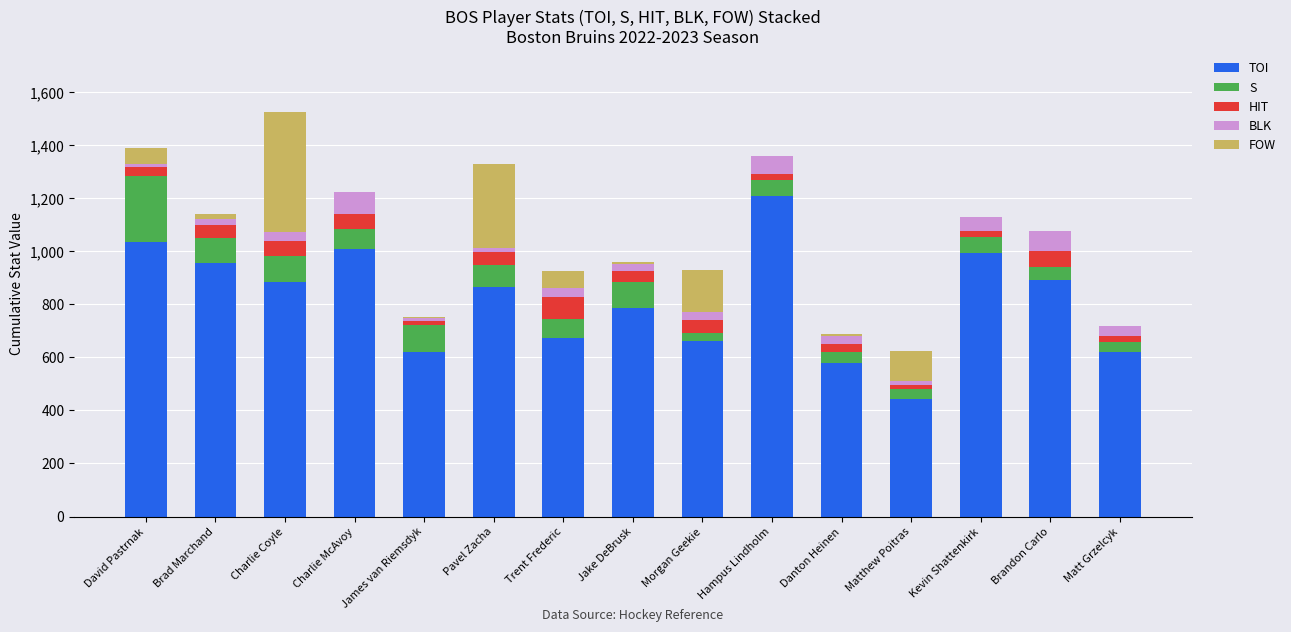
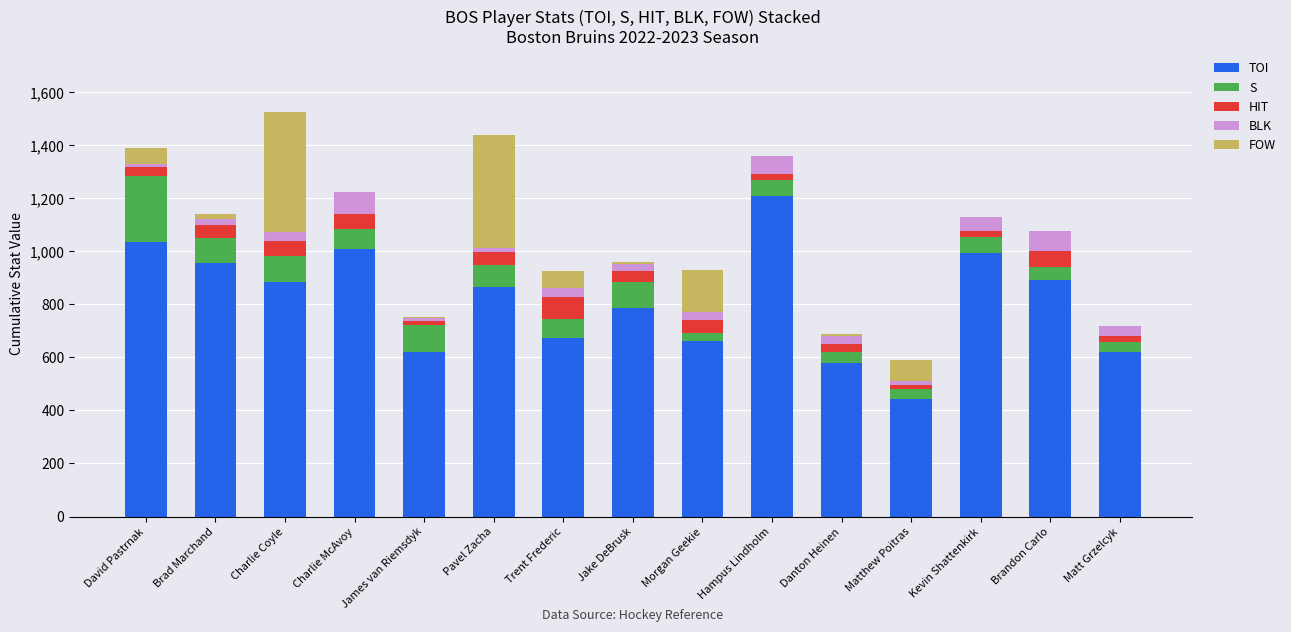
FOW, Pavel Zacha: 320 -> 430
FOW, Matthew Poitras: 110 -> 80
